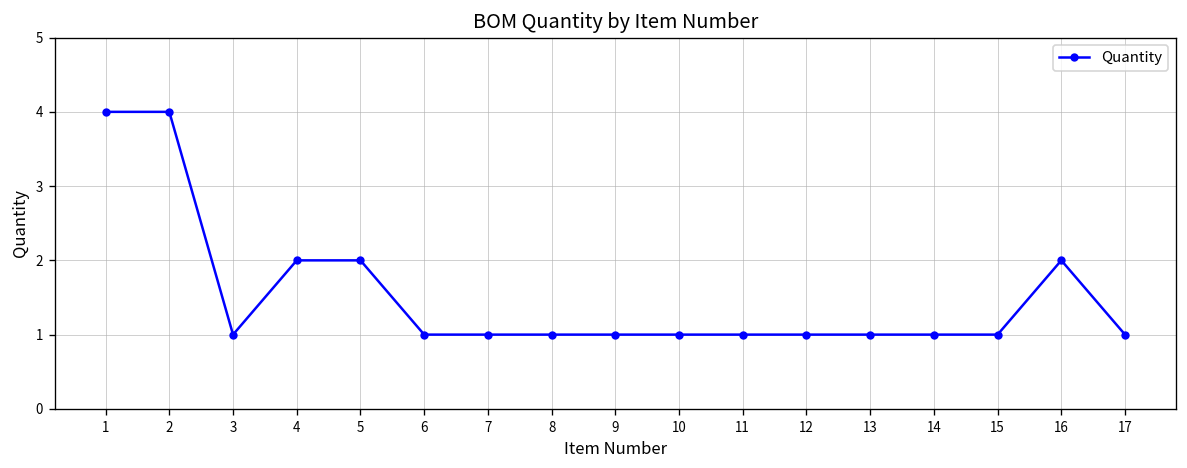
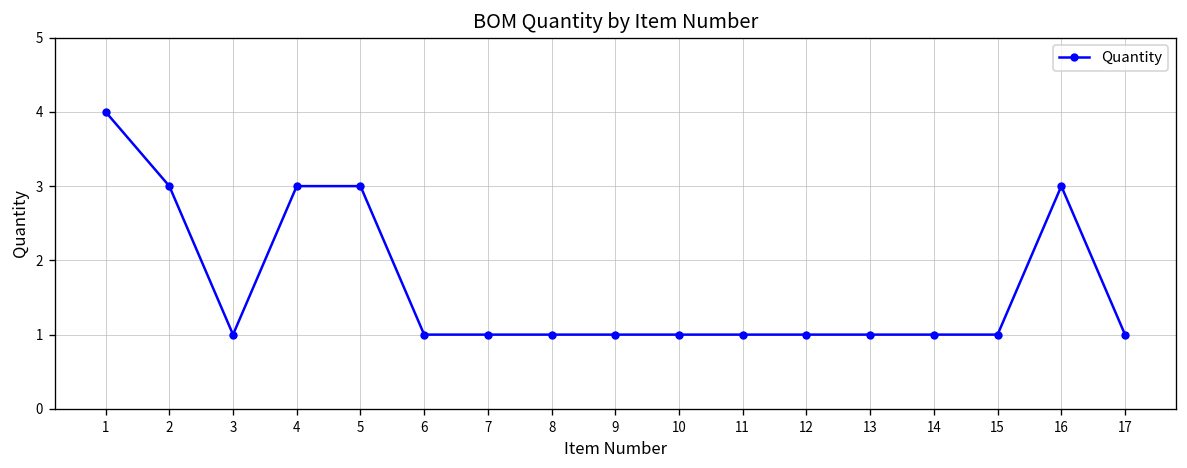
2: 4 -> 3
4: 2 -> 3
5: 2 -> 3
16: 2 -> 3
